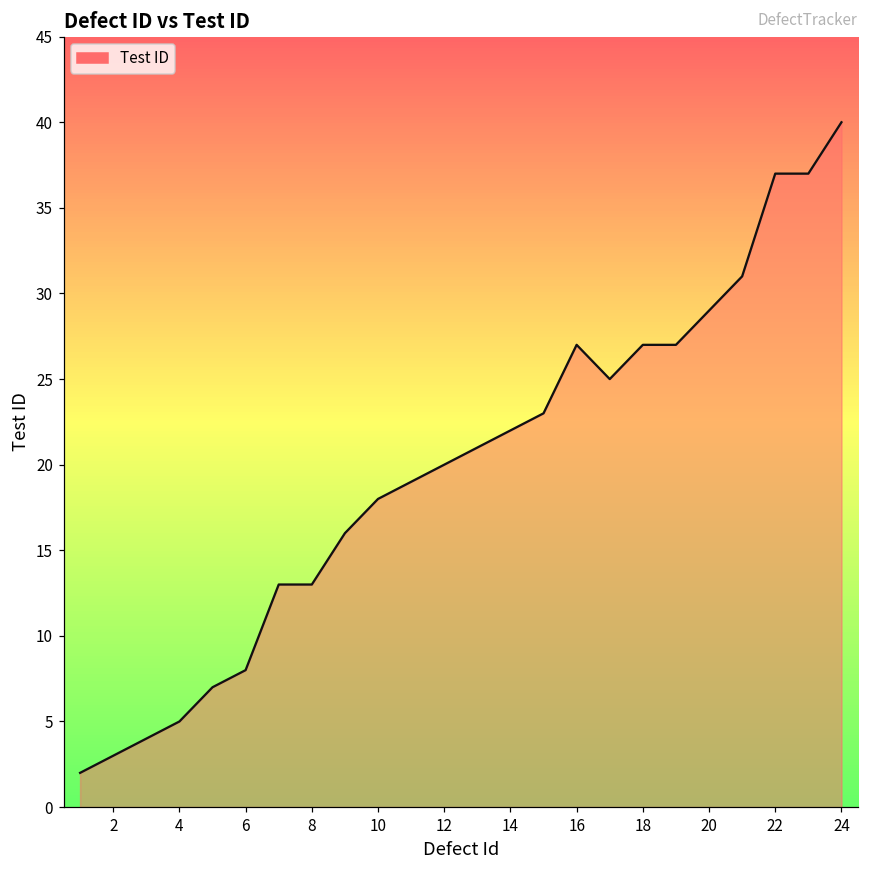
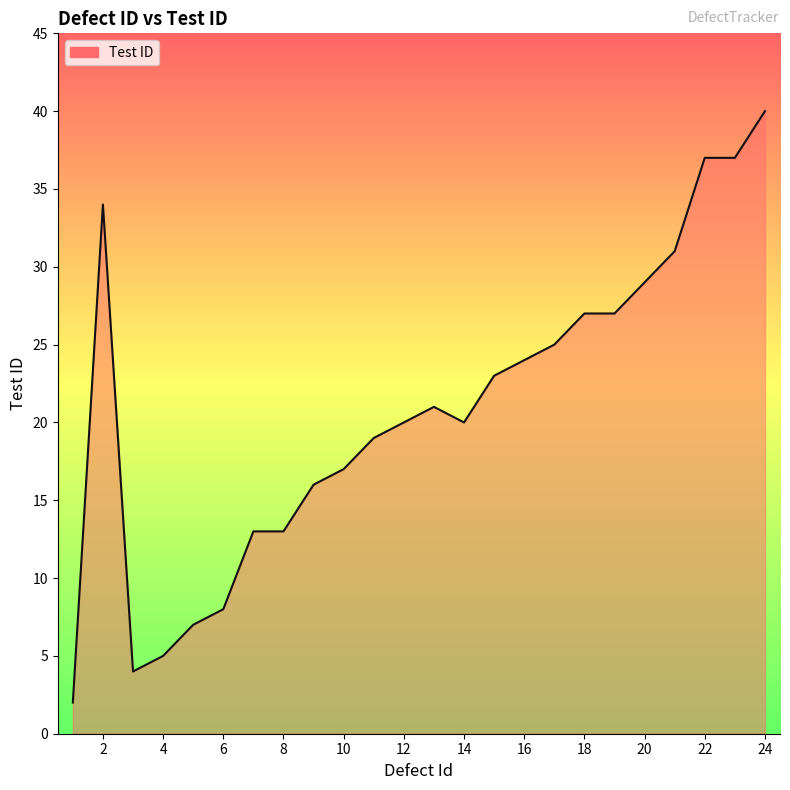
2: 3 -> 34
10: 18 -> 17
14: 22 -> 20
16: 27 -> 24
